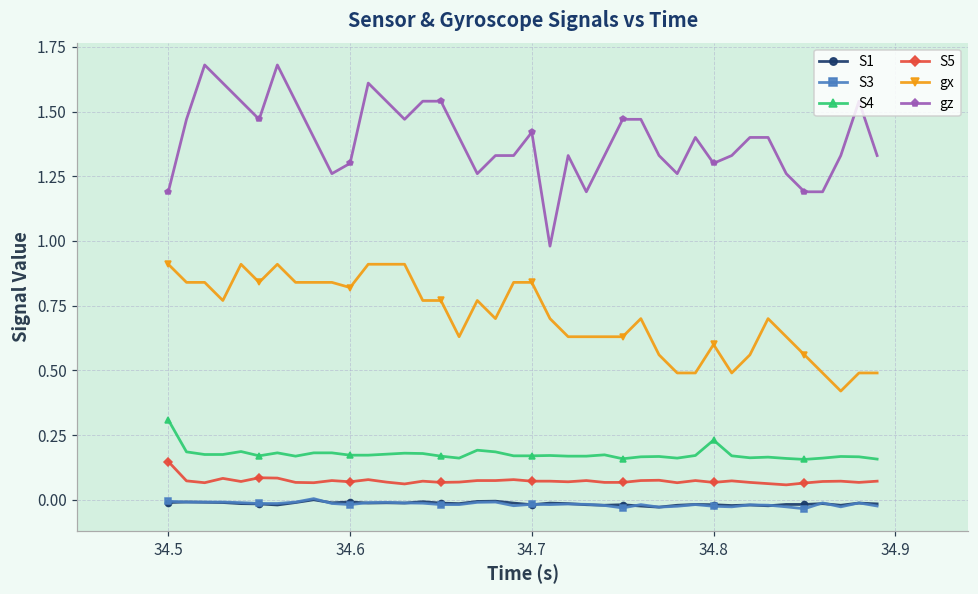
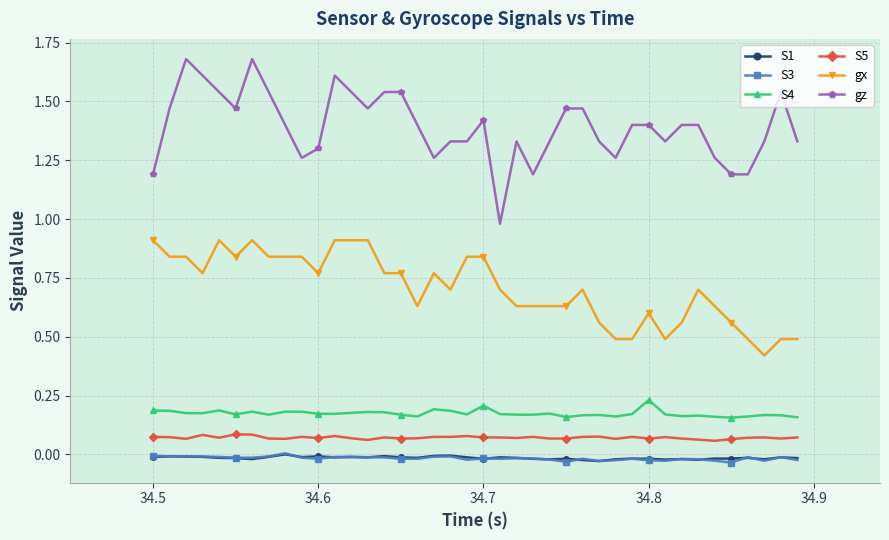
S4, 34.5: 0.31 -> 0.19
S5, 34.5: 0.15 -> 0.07
gx, 34.6: 0.82 -> 0.77
S4, 34.7: 0.17 -> 0.21
gz, 34.8: 1.3 -> 1.4
